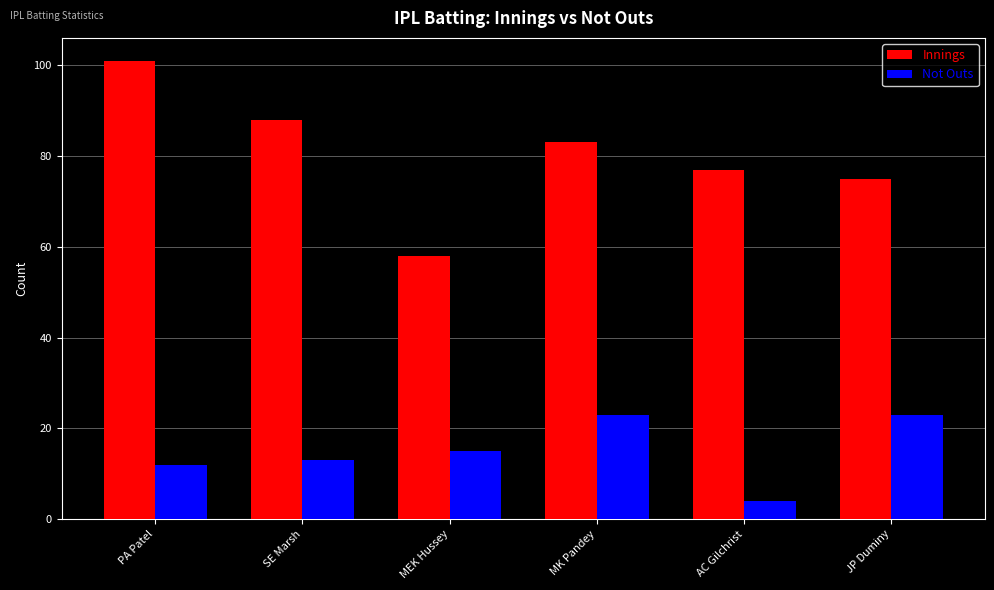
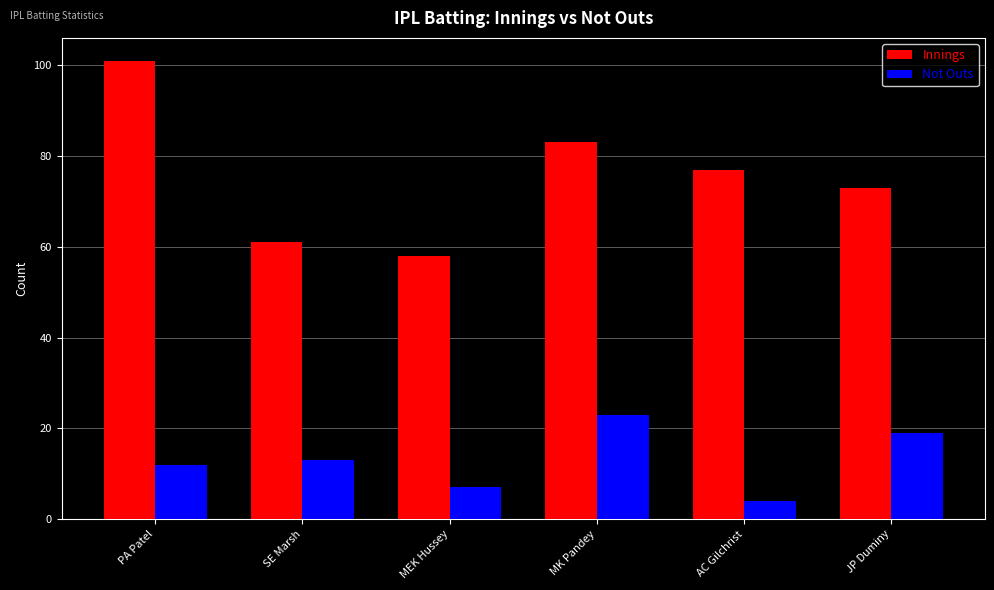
Innings, SE Marsh: 88 -> 61
Not Outs, MEK Hussey: 15 -> 7
Innings, JP Duminy: 75 -> 73
Not Outs, JP Duminy: 23 -> 19
